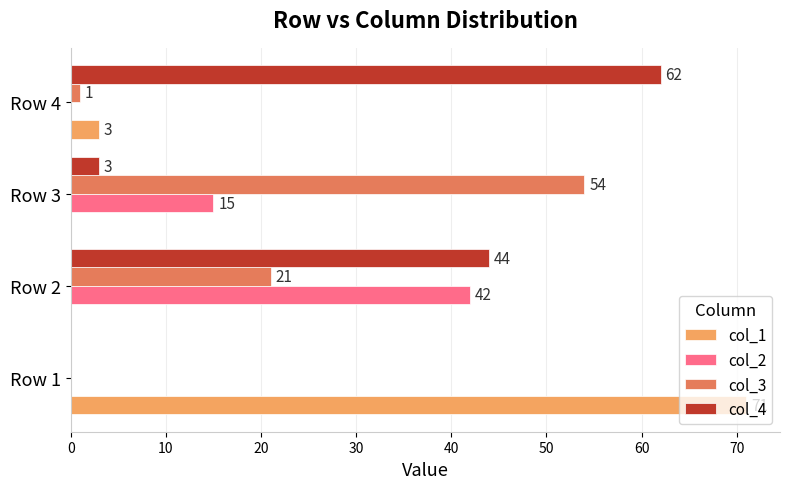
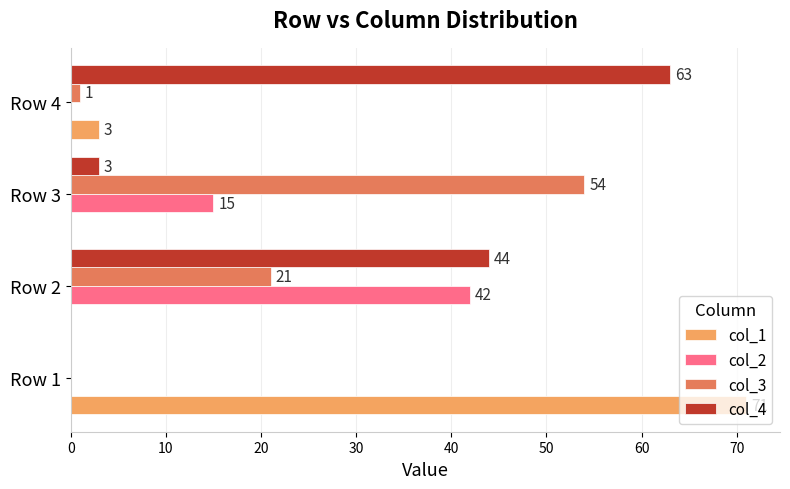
col_4, Row 4: 62 -> 63
